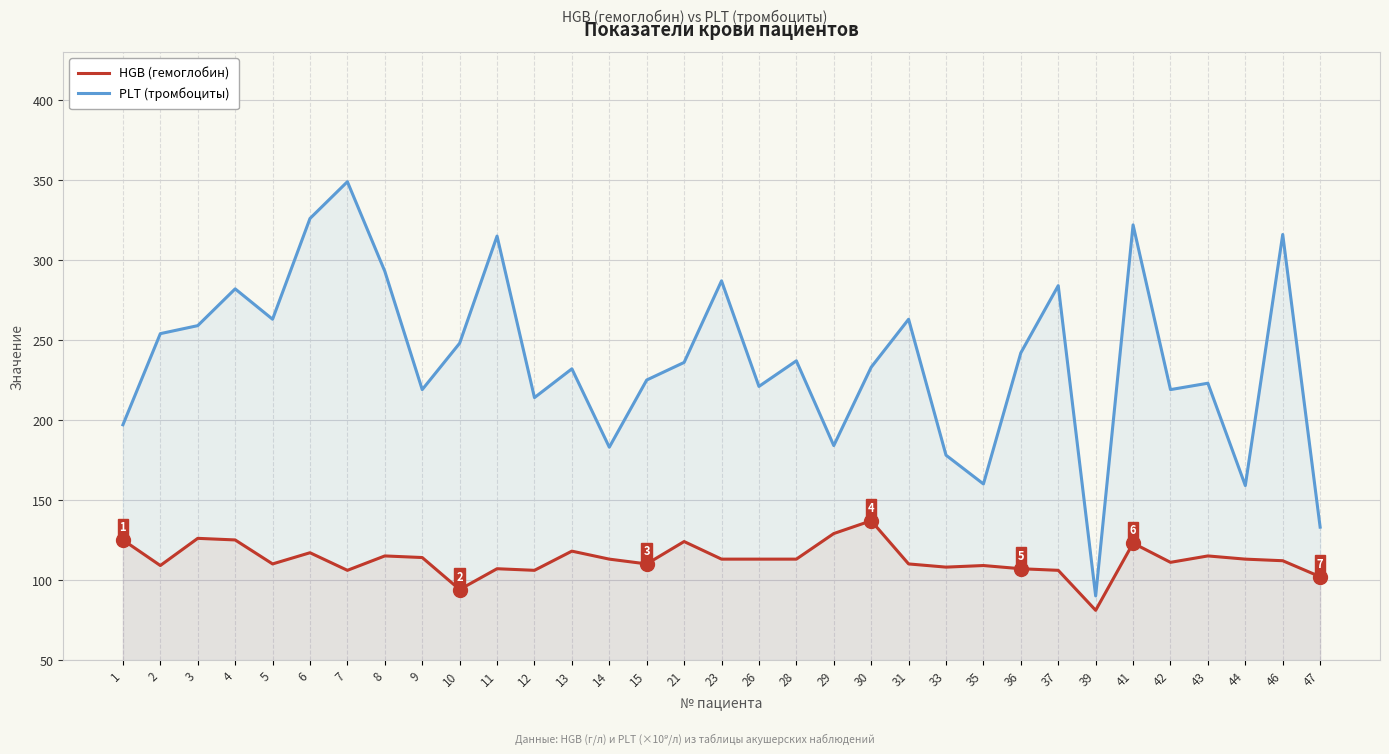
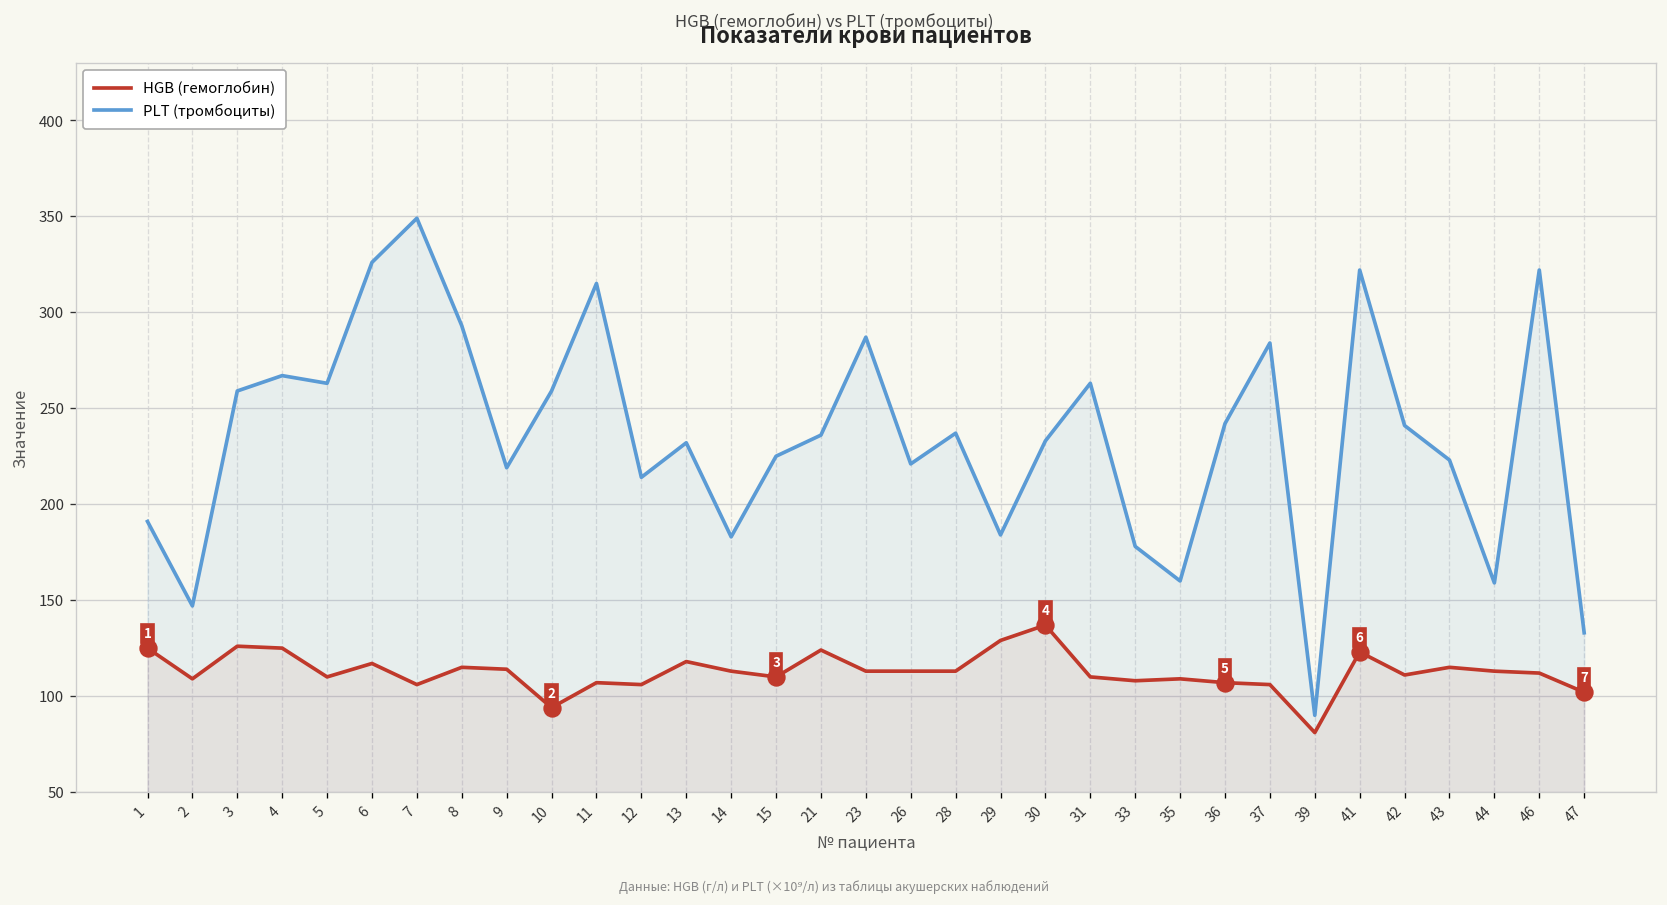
PLT (тромбоциты), 1: 197 -> 191
PLT (тромбоциты), 2: 254 -> 147
PLT (тромбоциты), 4: 282 -> 267
PLT (тромбоциты), 10: 248 -> 259
PLT (тромбоциты), 42: 219 -> 241
PLT (тромбоциты), 46: 316 -> 322
